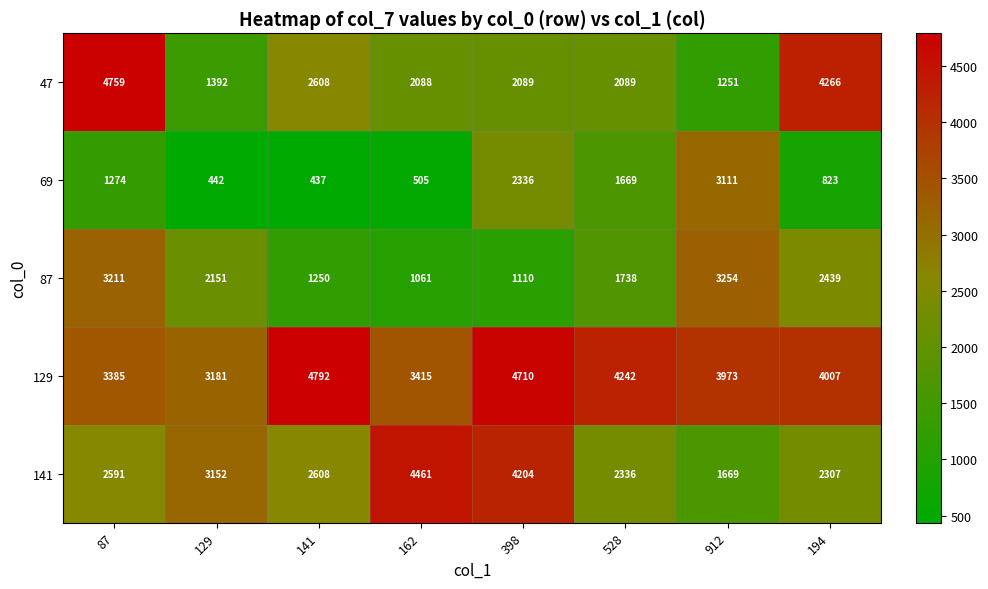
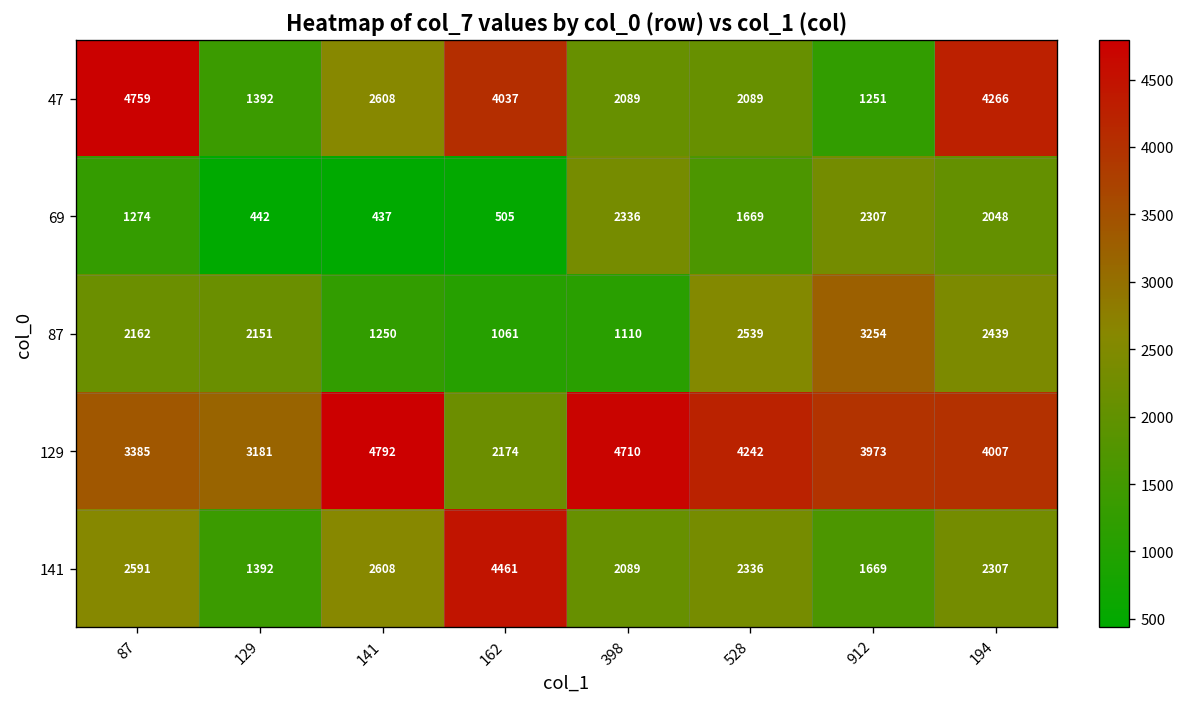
47, 162: 2088 -> 4037
69, 912: 3111 -> 2307
69, 194: 823 -> 2048
87, 87: 3211 -> 2162
87, 528: 1738 -> 2539
129, 162: 3415 -> 2174
141, 129: 3152 -> 1392
141, 398: 4204 -> 2089
